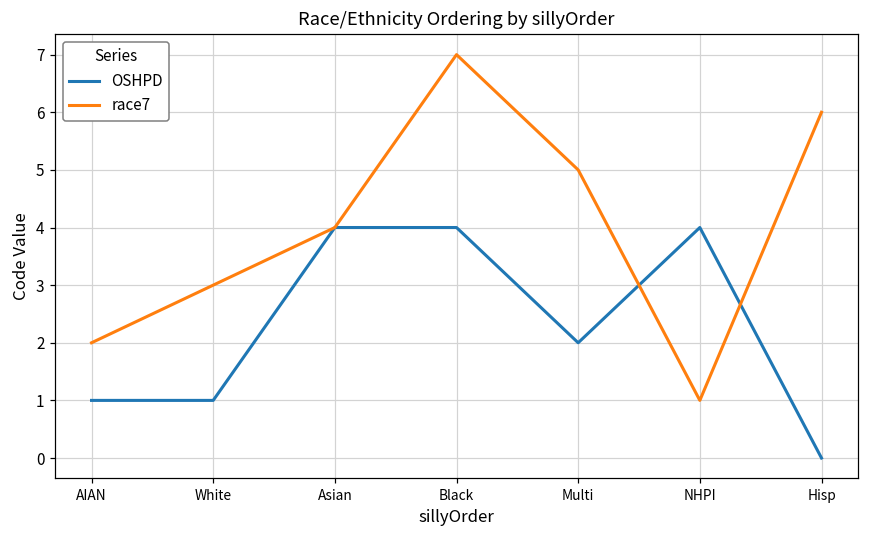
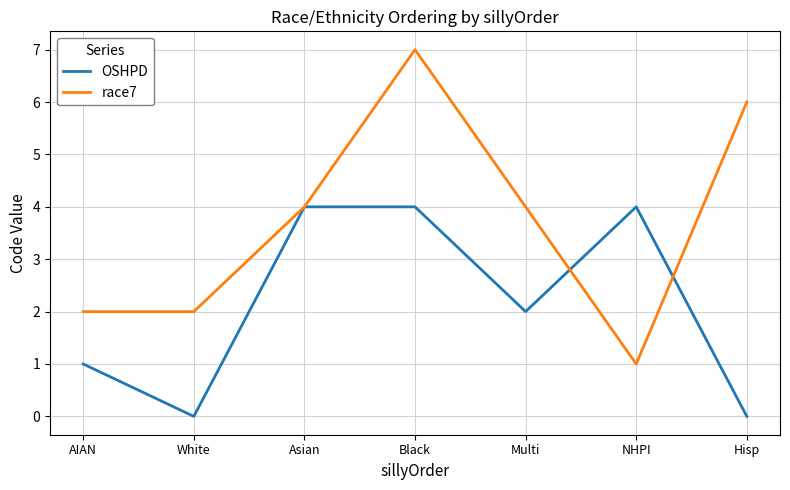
OSHPD, White: 1 -> 0
race7, White: 3 -> 2
race7, Multi: 5 -> 4
